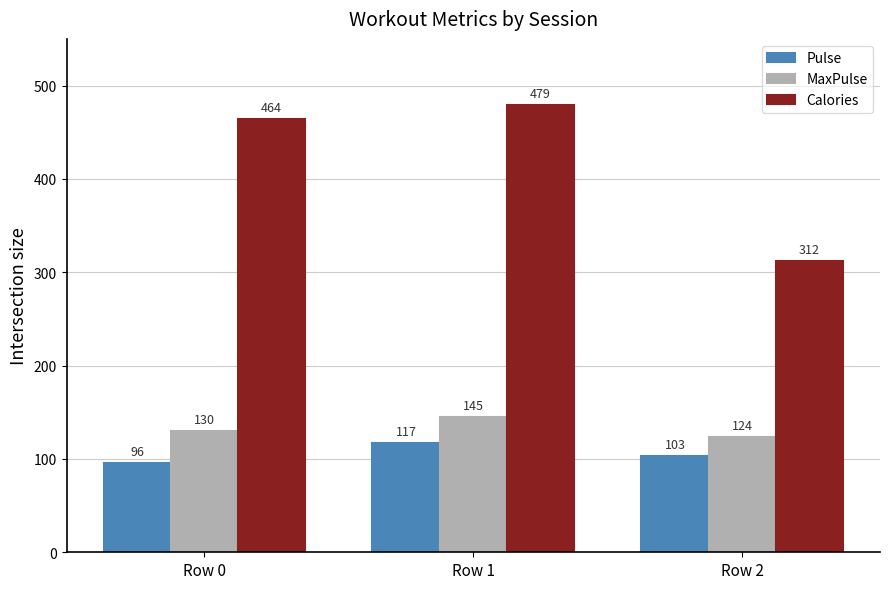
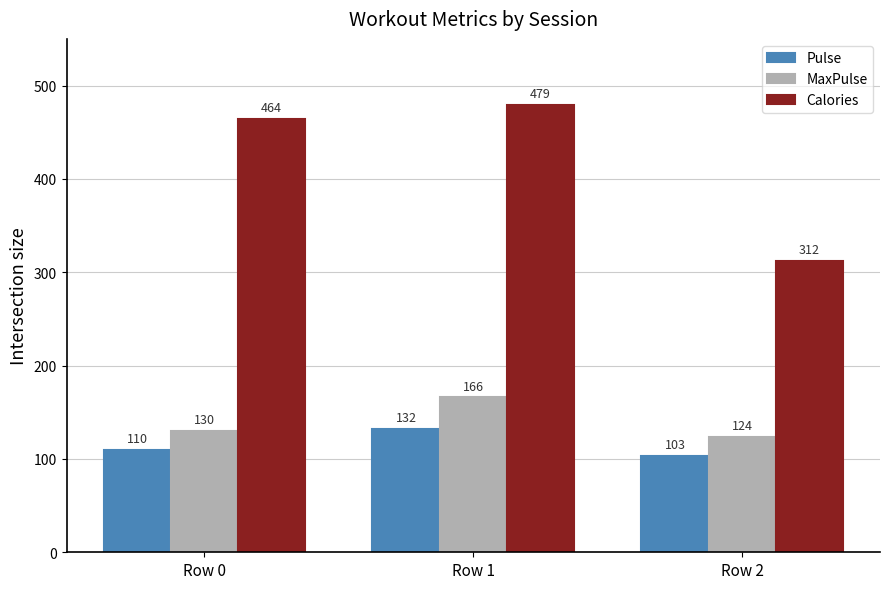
Pulse, Row 0: 96 -> 110
Pulse, Row 1: 117 -> 132
MaxPulse, Row 1: 145 -> 166
